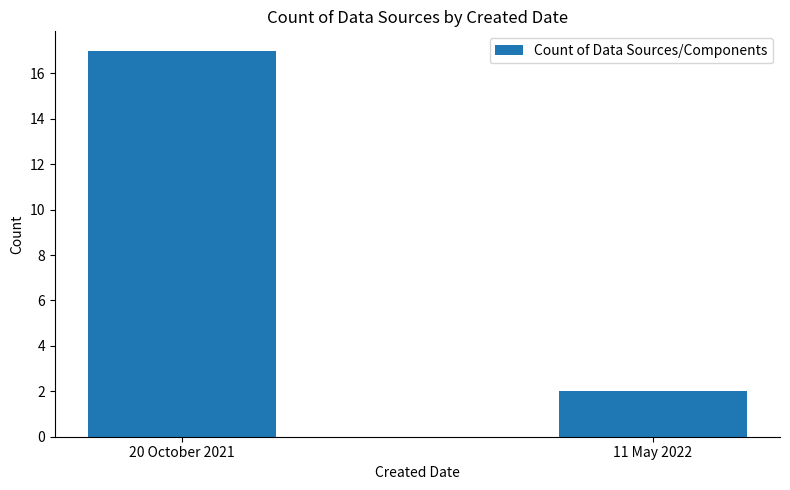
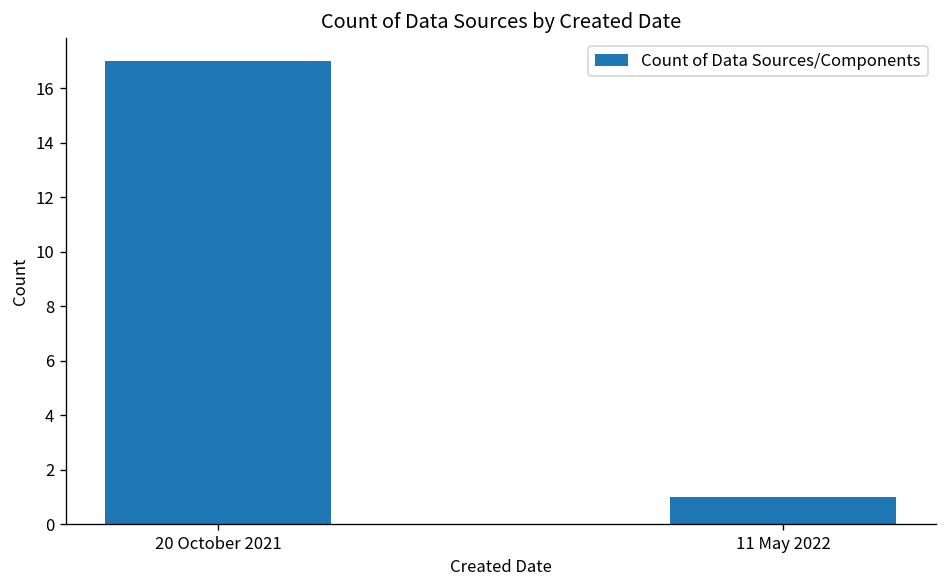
11 May 2022: 2 -> 1
